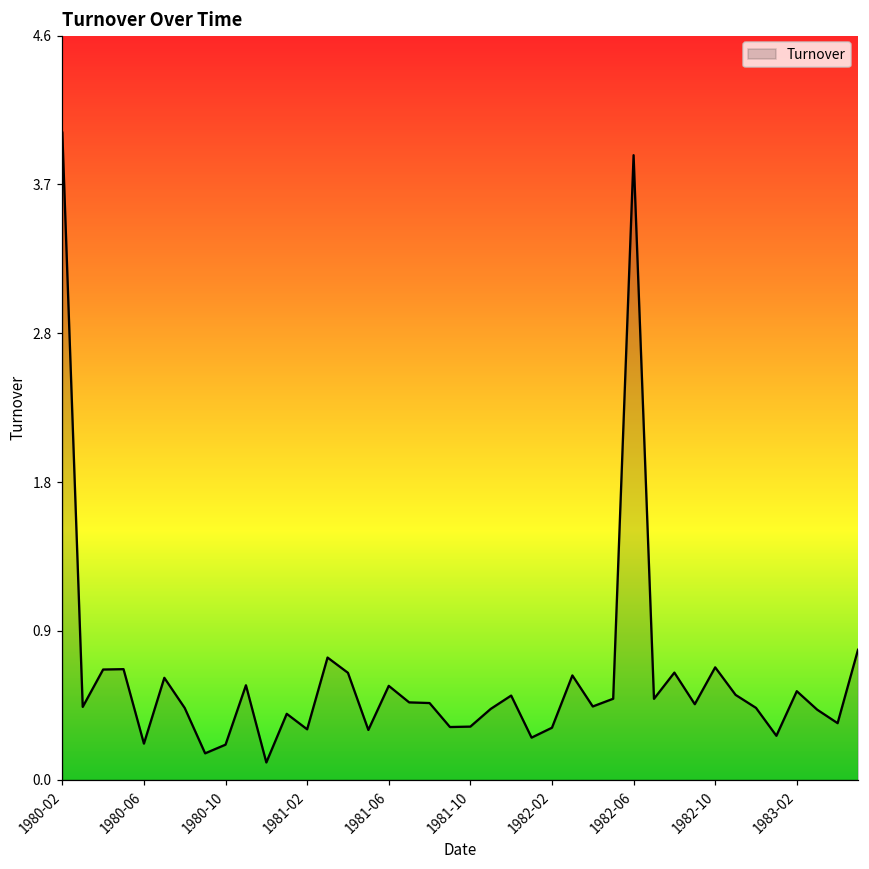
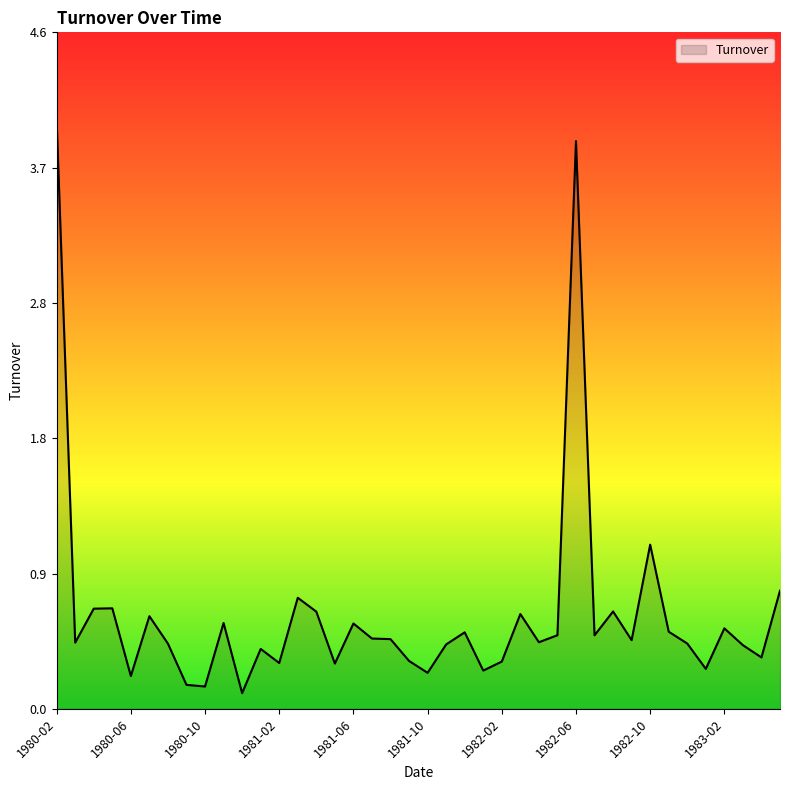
1980-10: 0.22 -> 0.15
1981-10: 0.33 -> 0.24
1982-10: 0.69 -> 1.12
